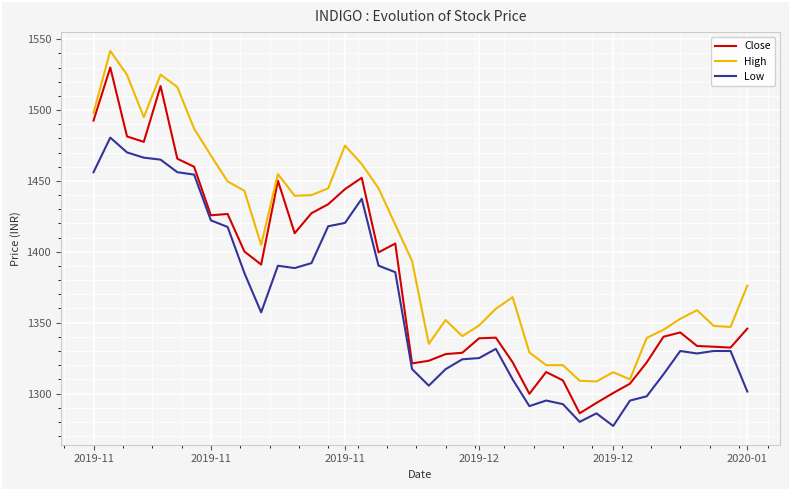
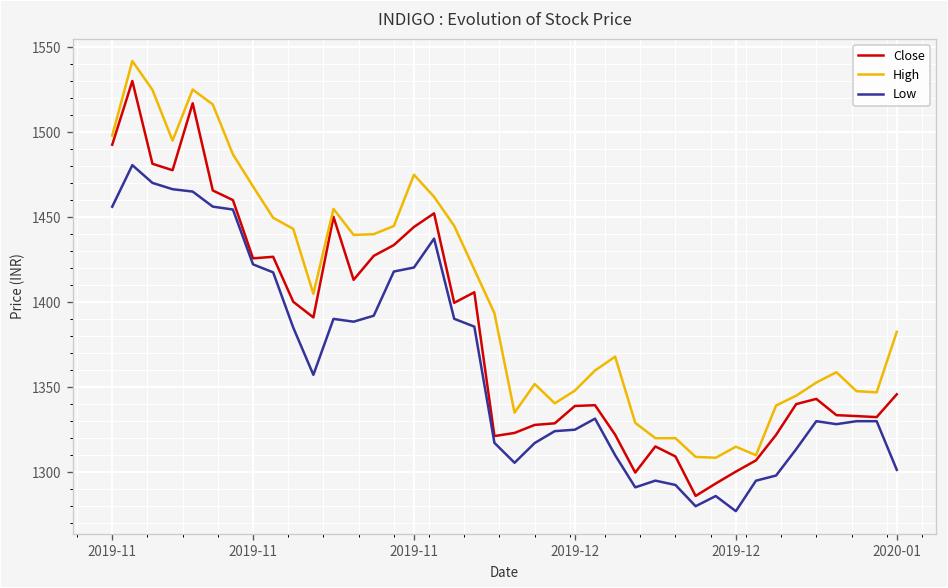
High, 2020-01: 1376 -> 1383
